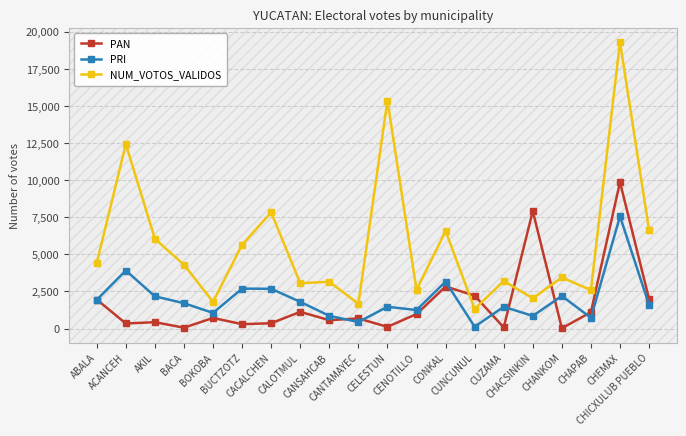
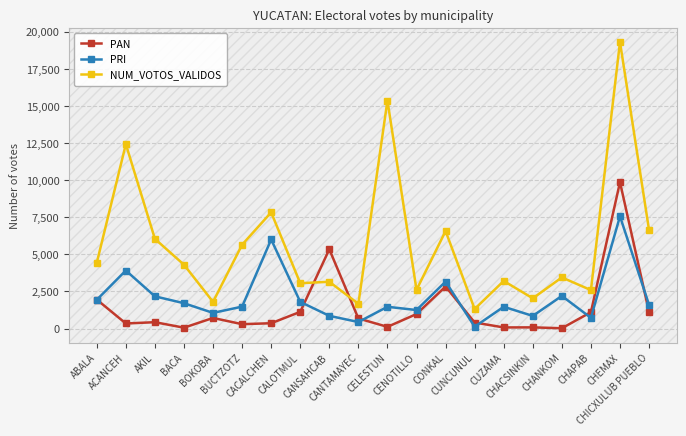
PRI, BUCTZOTZ: 2,700 -> 1,500
PRI, CACALCHEN: 2,700 -> 6,000
PAN, CANSAHCAB: 600 -> 5,300
PAN, CUNCUNUL: 2,200 -> 400
PAN, CHACSINKIN: 7,900 -> 100
PAN, CHICXULUB PUEBLO: 2,000 -> 1,100
